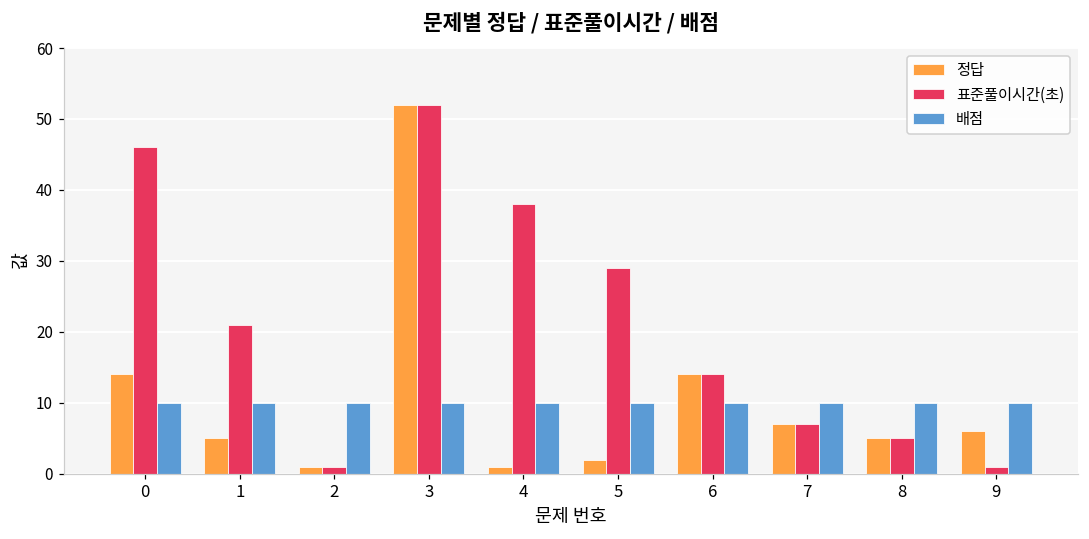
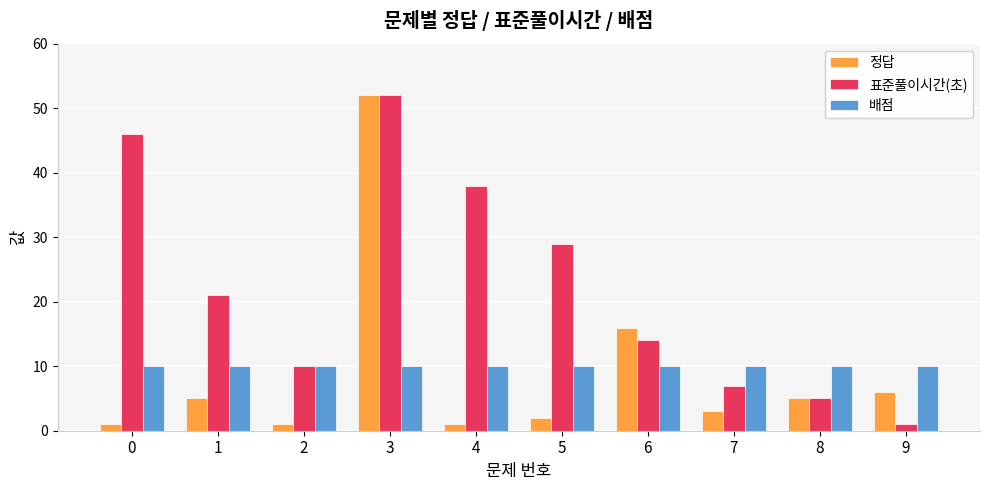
정답, 0: 14 -> 1
표준풀이시간(초), 2: 1 -> 10
정답, 6: 14 -> 16
정답, 7: 7 -> 3
